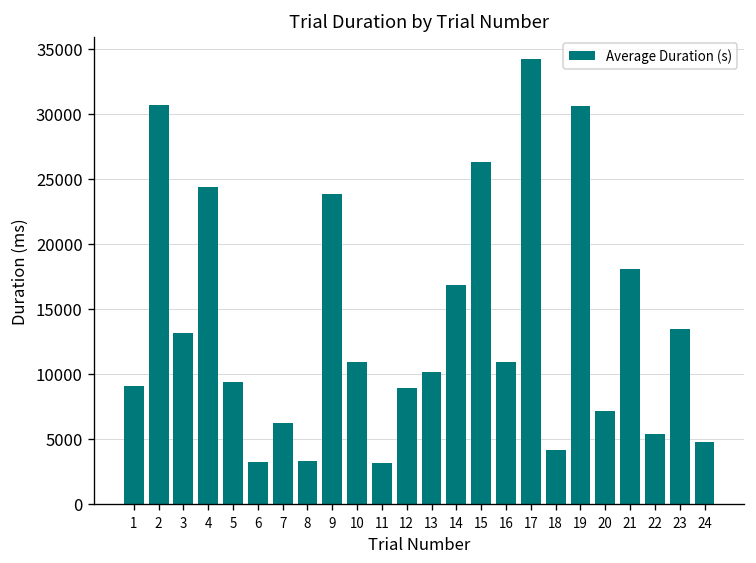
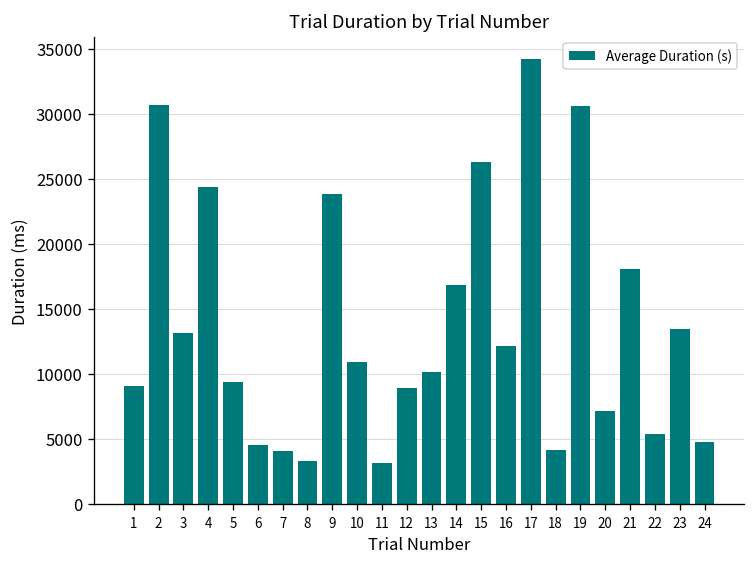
6: 3200 -> 4500
7: 6200 -> 4000
16: 10900 -> 12200
